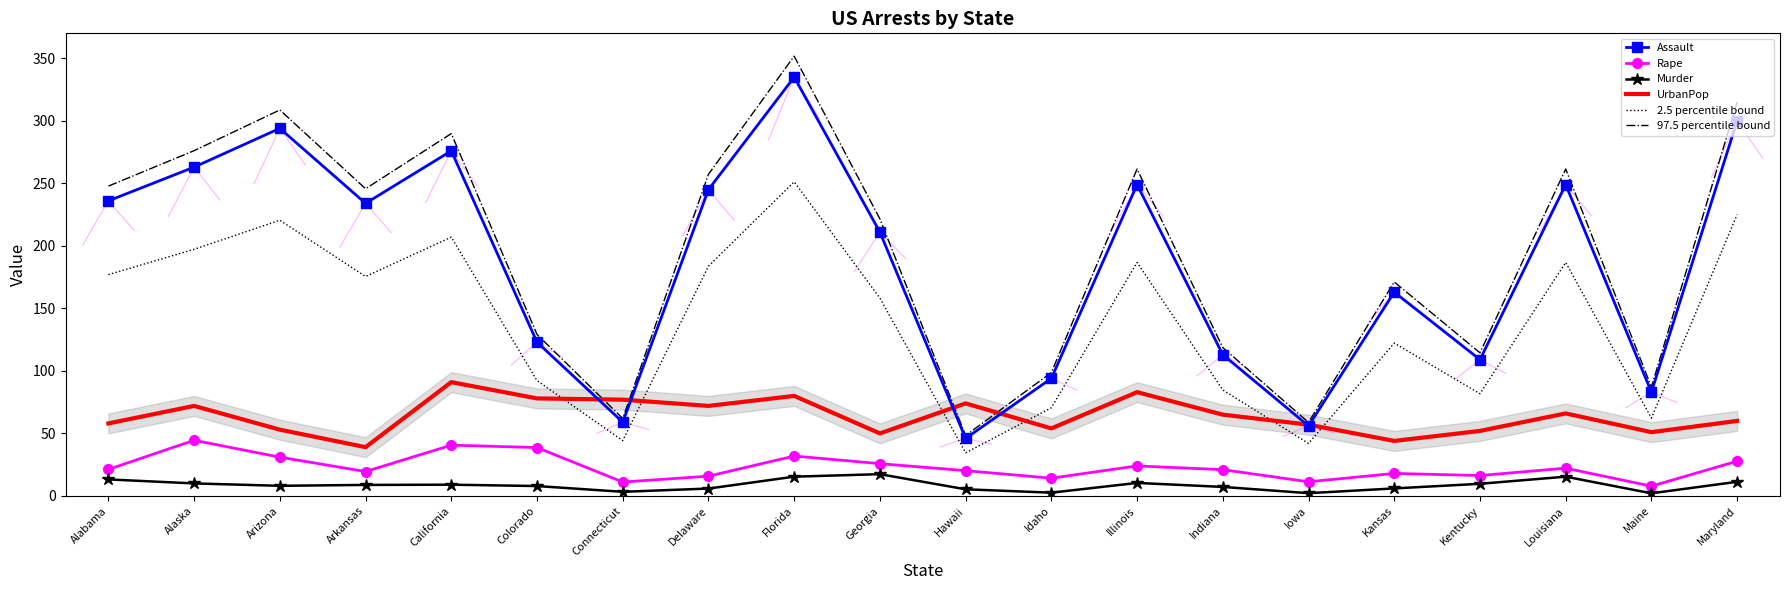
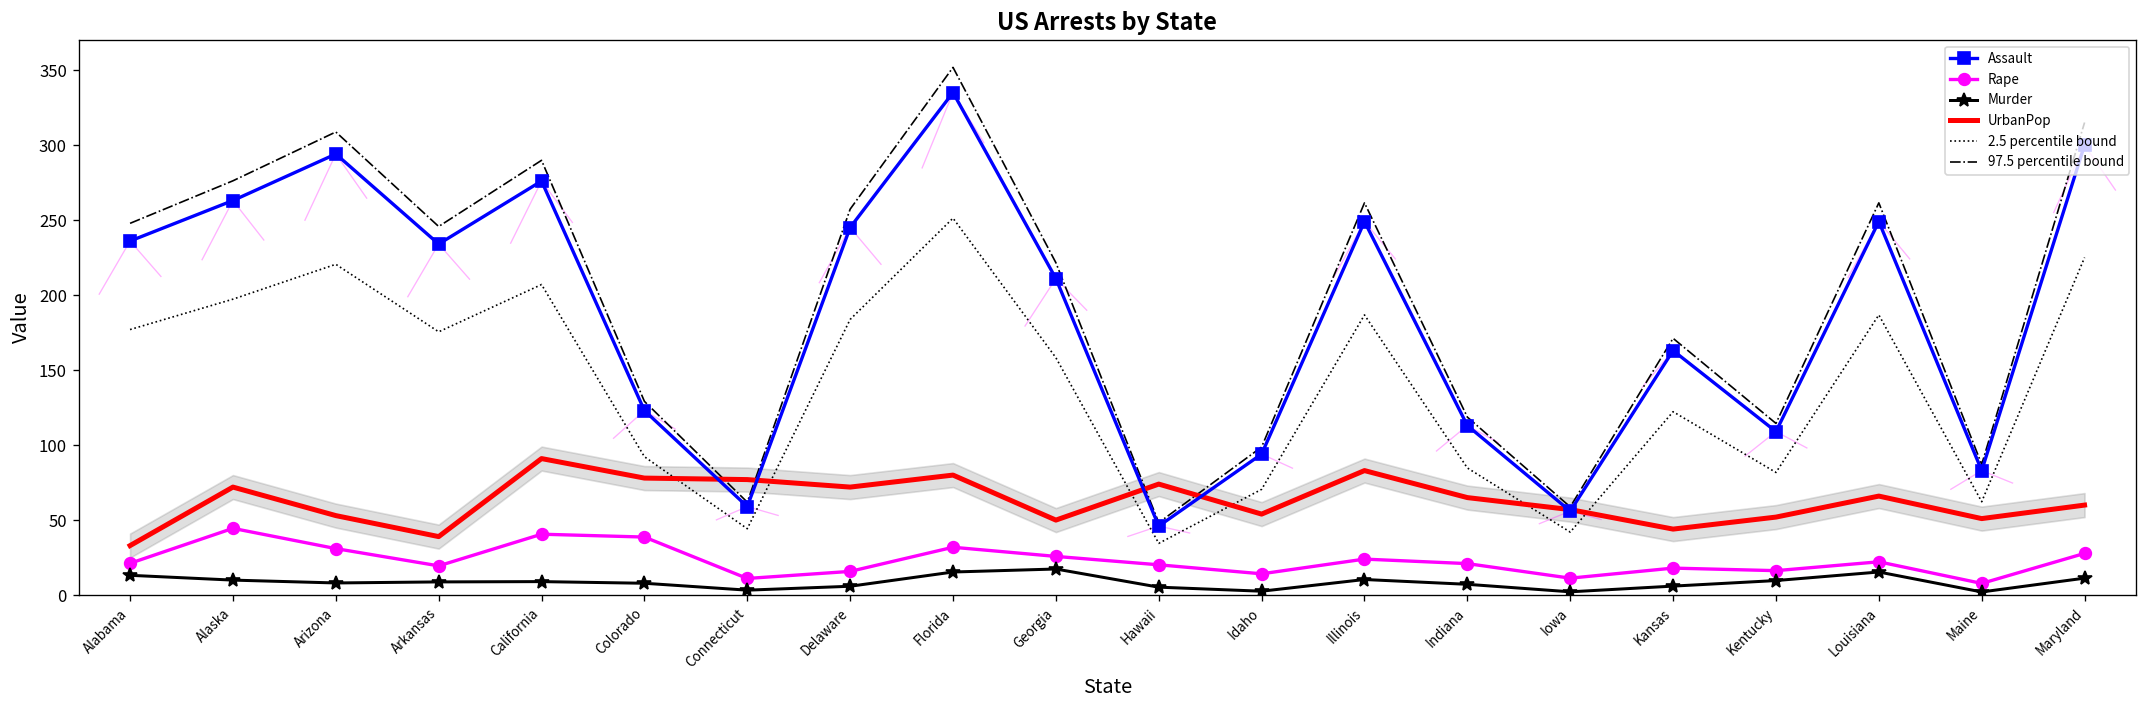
UrbanPop, Alabama: 58 -> 33
